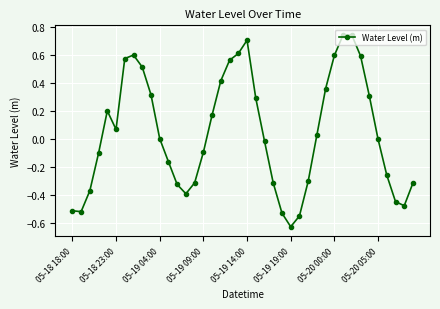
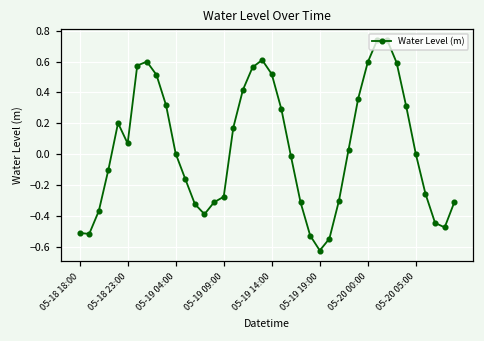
05-19 09:00: -0.09 -> -0.28
05-19 14:00: 0.71 -> 0.52
